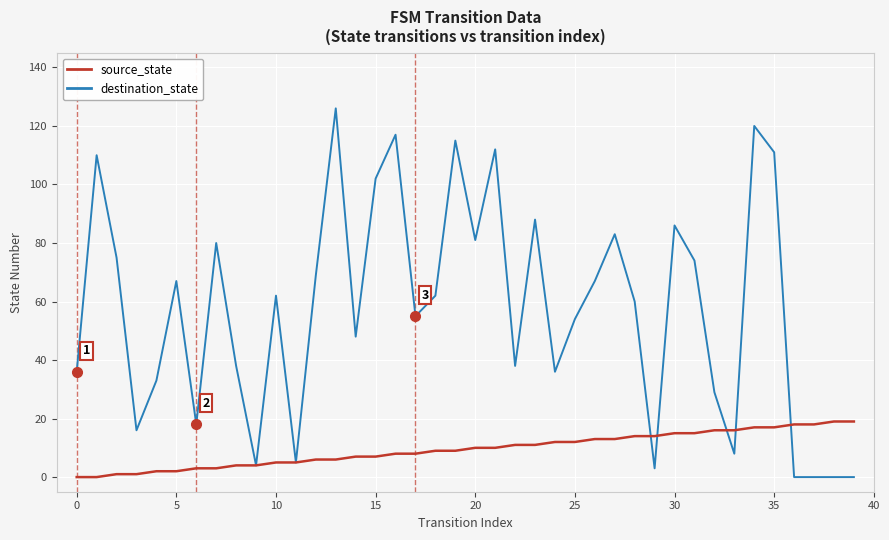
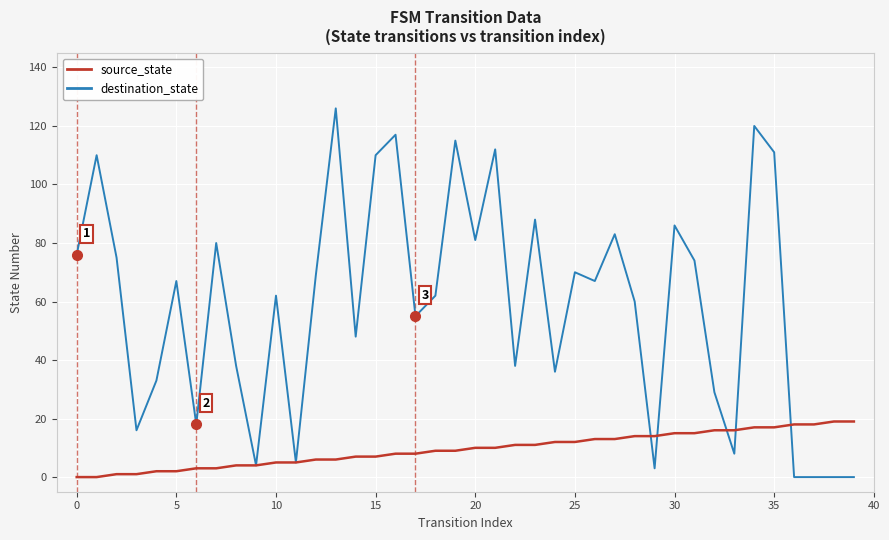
destination_state, 0: 36 -> 76
destination_state, 15: 102 -> 110
destination_state, 25: 54 -> 70
